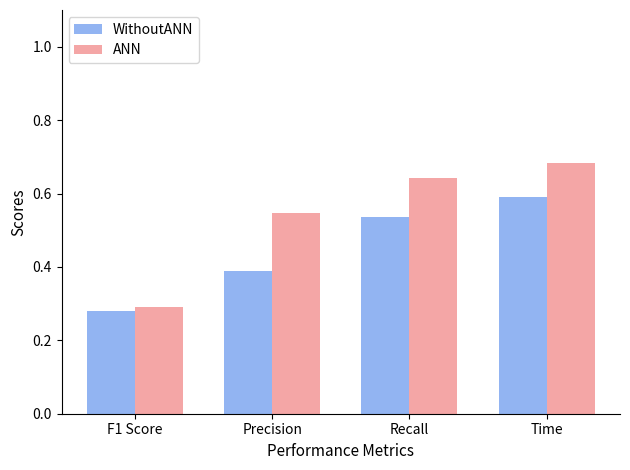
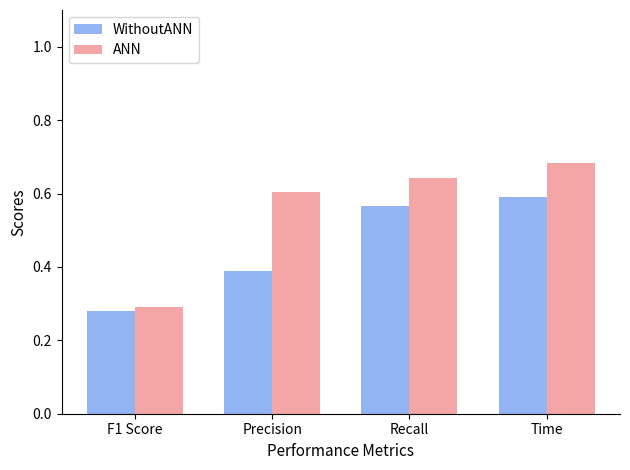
ANN, Precision: 0.55 -> 0.61
WithoutANN, Recall: 0.54 -> 0.57
